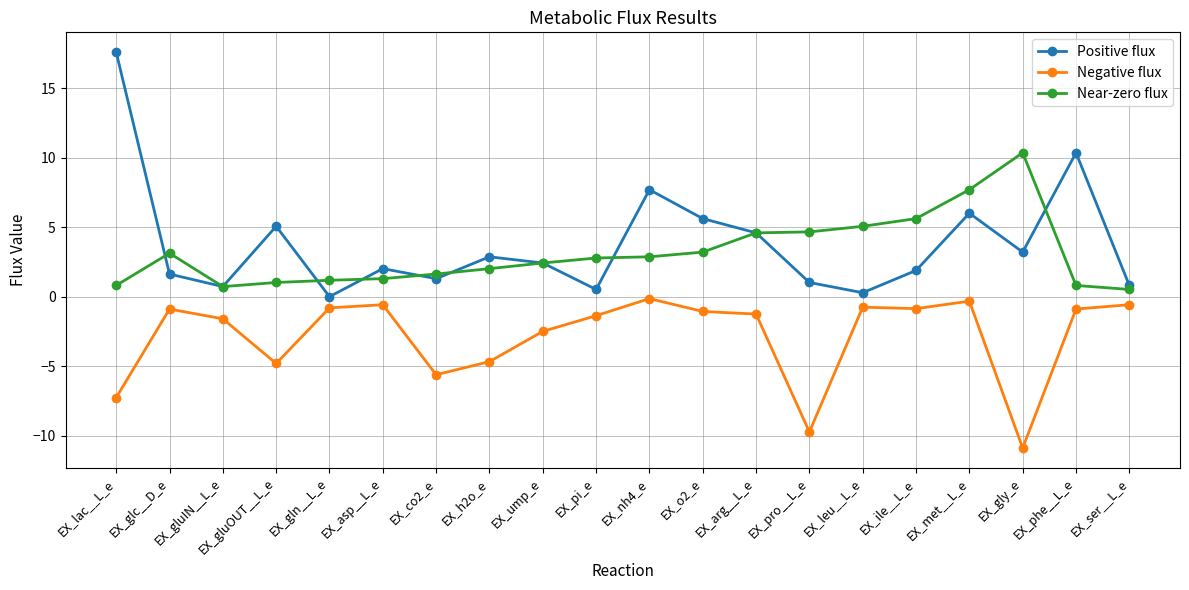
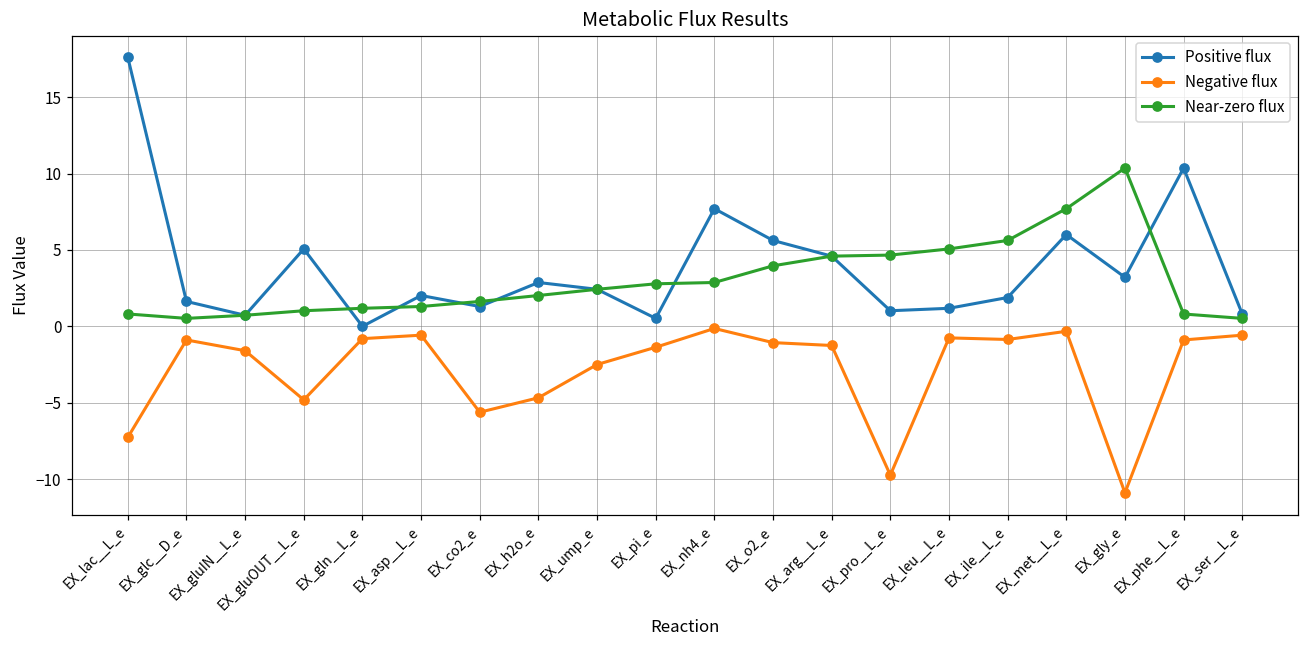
Near-zero flux, EX_glc__D_e: 3.1 -> 0.5
Near-zero flux, EX_o2_e: 3.2 -> 4.0
Positive flux, EX_leu__L_e: 0.3 -> 1.2
